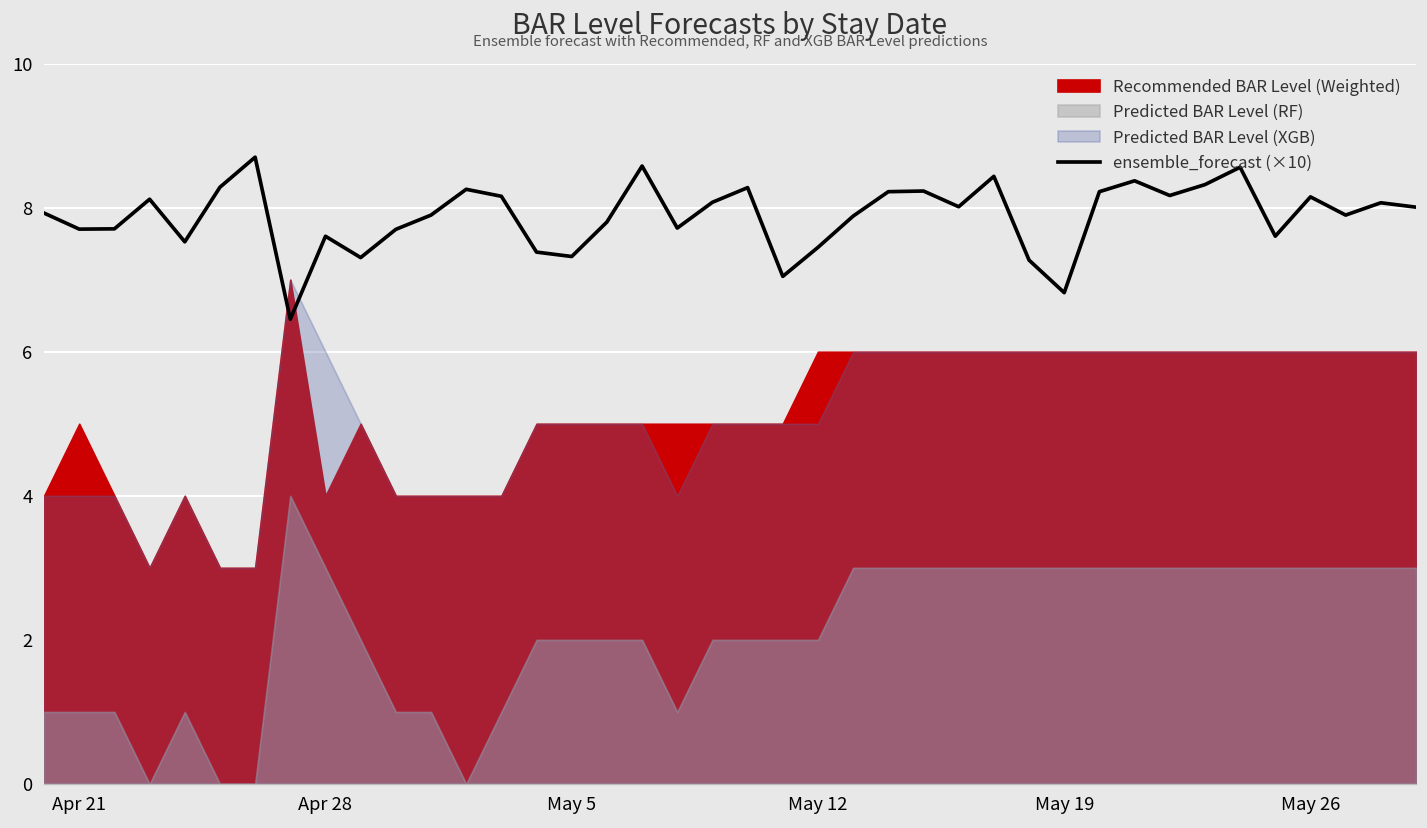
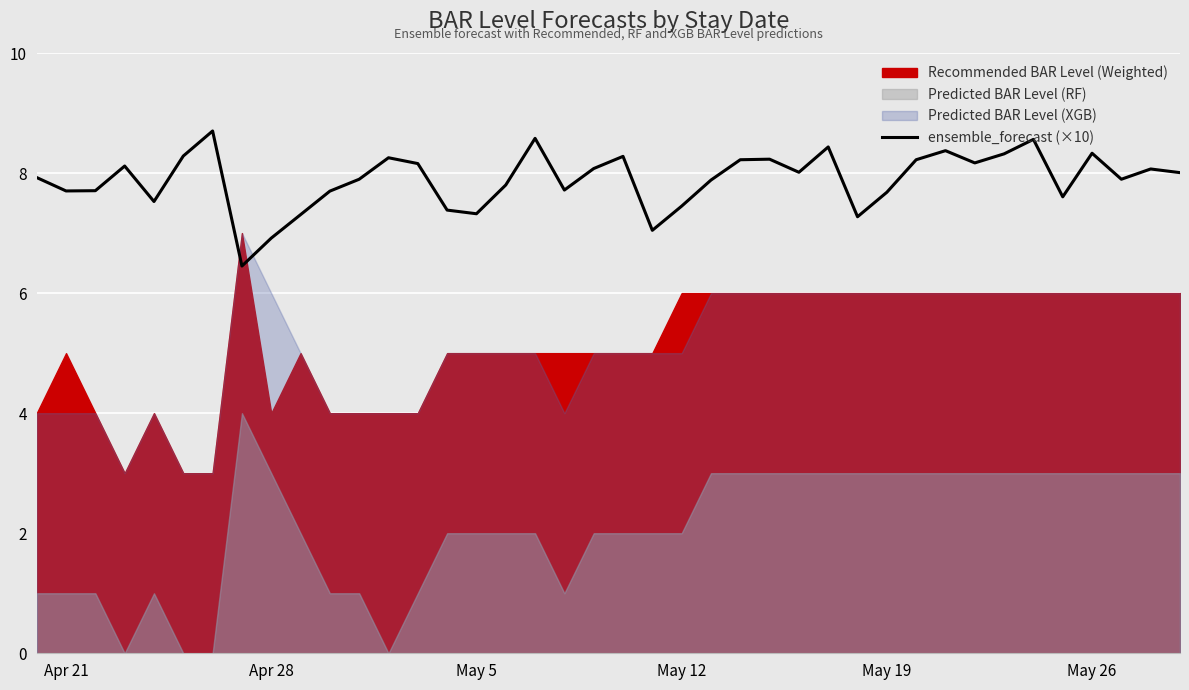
ensemble_forecast (×10), Apr 28: 7.6 -> 6.9
ensemble_forecast (×10), May 19: 6.8 -> 7.7
ensemble_forecast (×10), May 26: 8.1 -> 8.3
